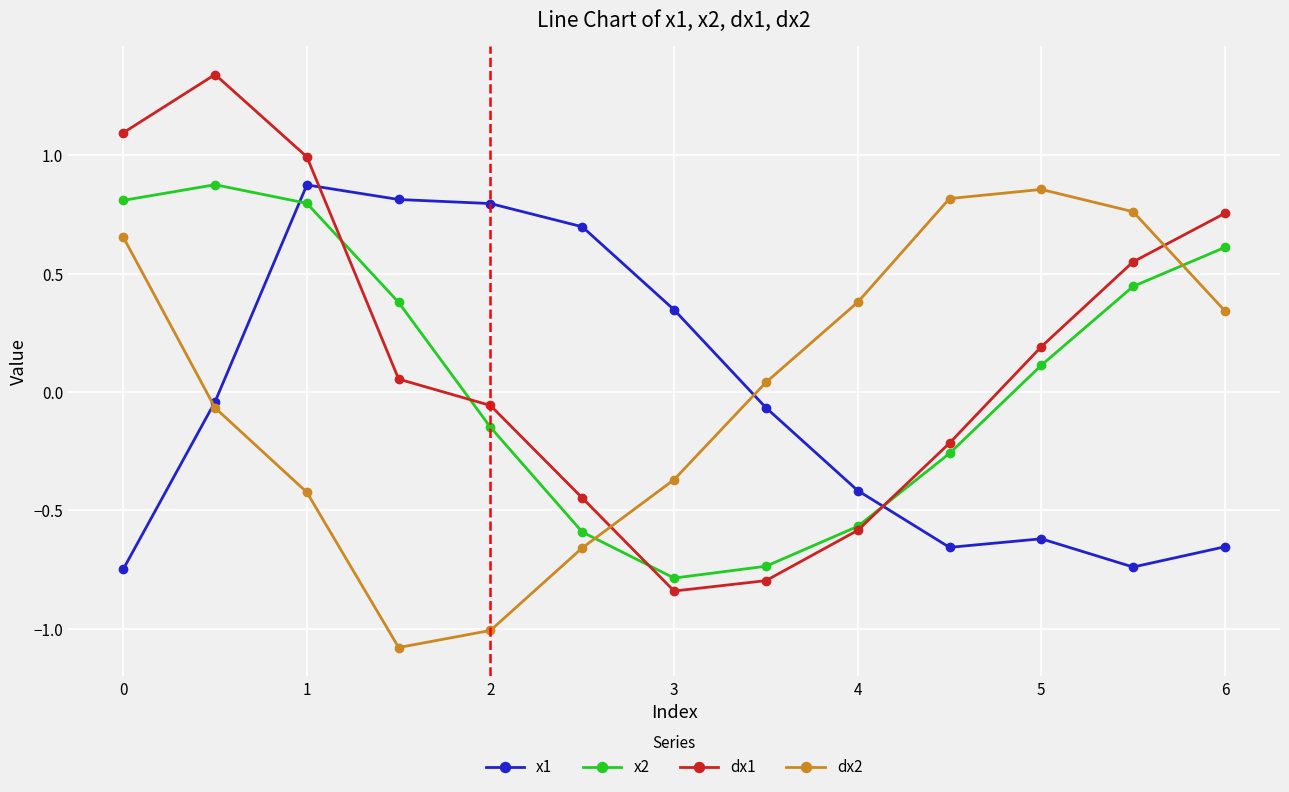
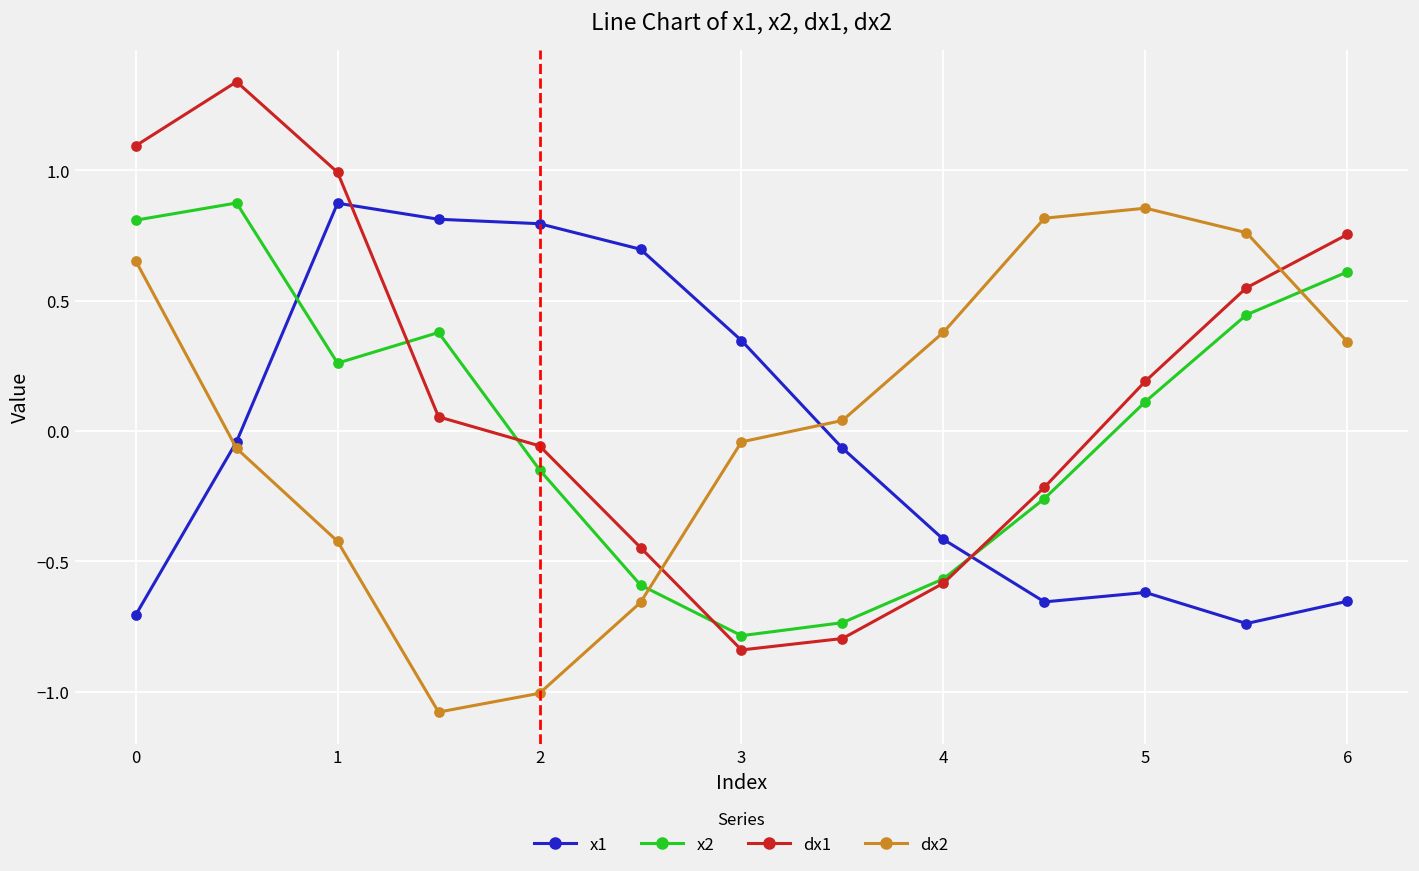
x1, 0: -0.75 -> -0.71
x2, 1: 0.80 -> 0.26
dx2, 3: -0.37 -> -0.04
